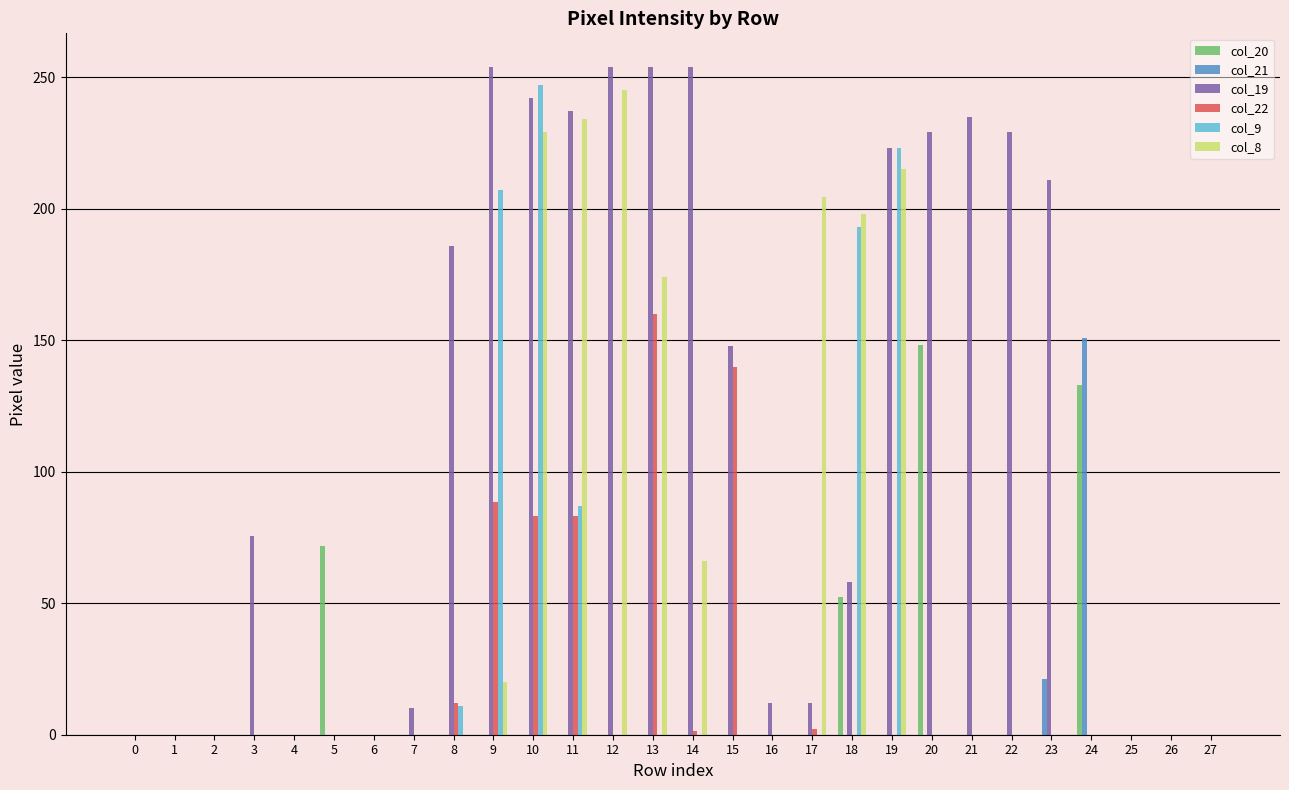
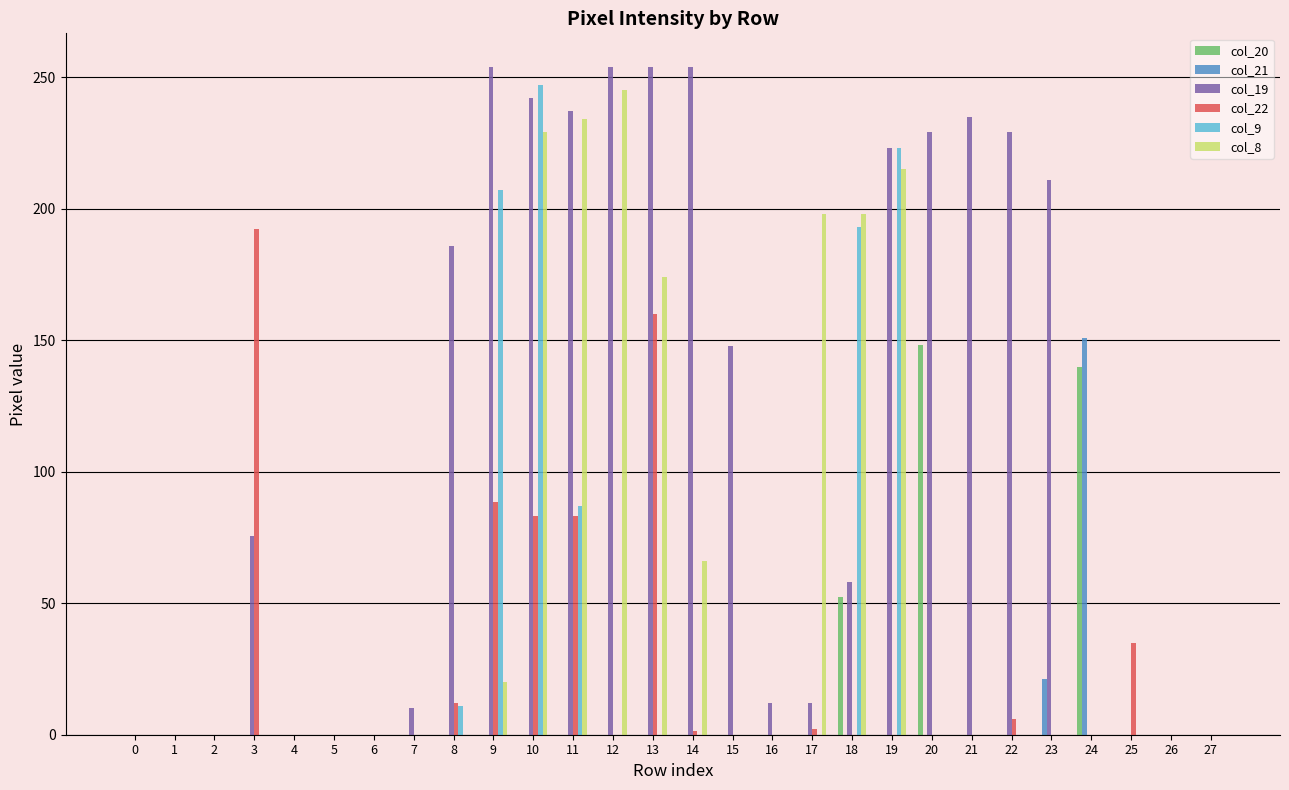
col_22, 3: 0 -> 192
col_20, 5: 72 -> 0
col_22, 15: 140 -> 0
col_8, 17: 205 -> 198
col_22, 22: 0 -> 6
col_20, 24: 133 -> 140
col_22, 25: 0 -> 35
